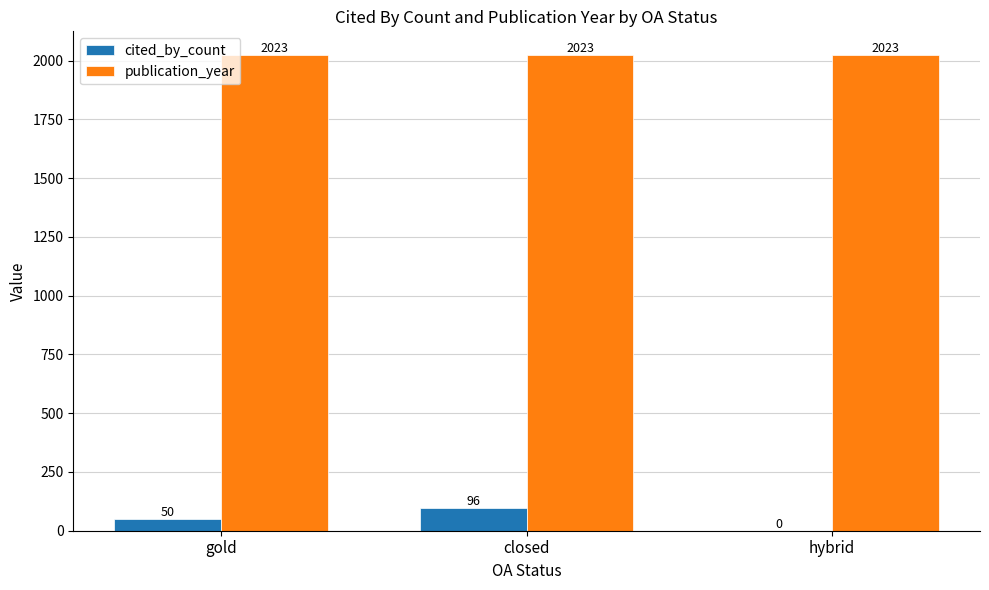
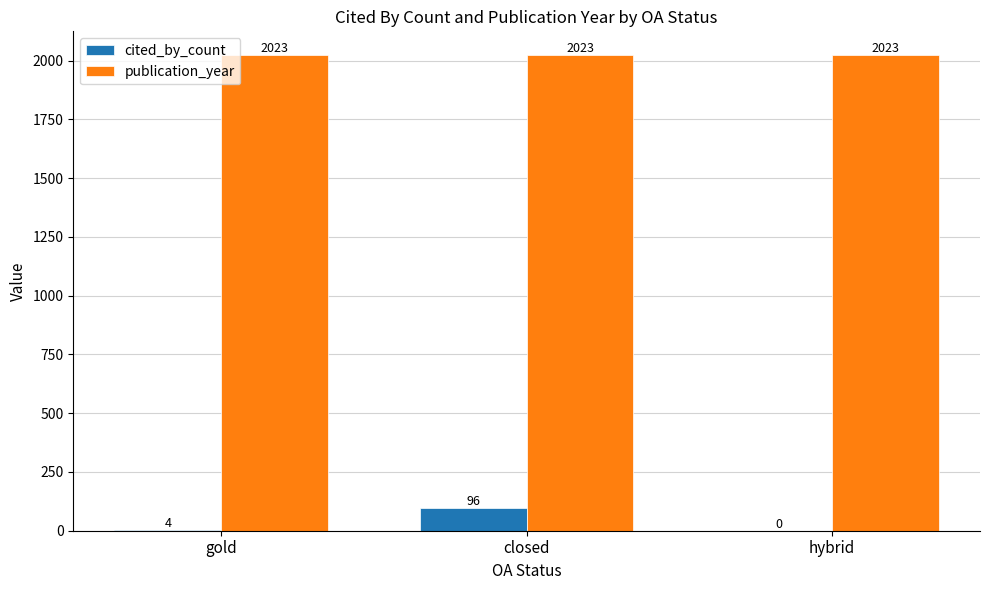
cited_by_count, gold: 50 -> 4
